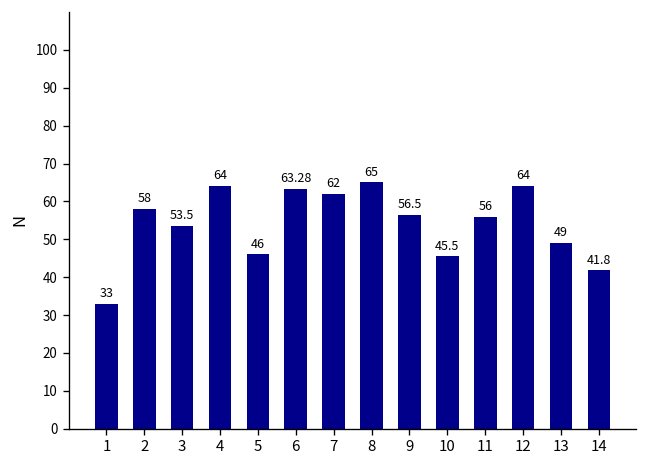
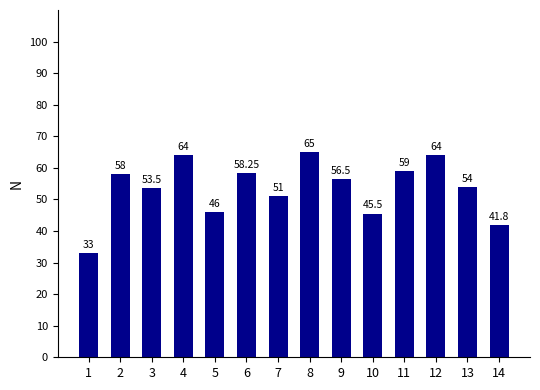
6: 63.28 -> 58.25
7: 62 -> 51
11: 56 -> 59
13: 49 -> 54
